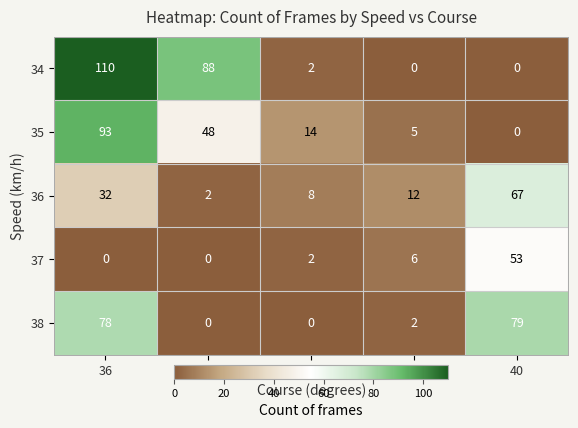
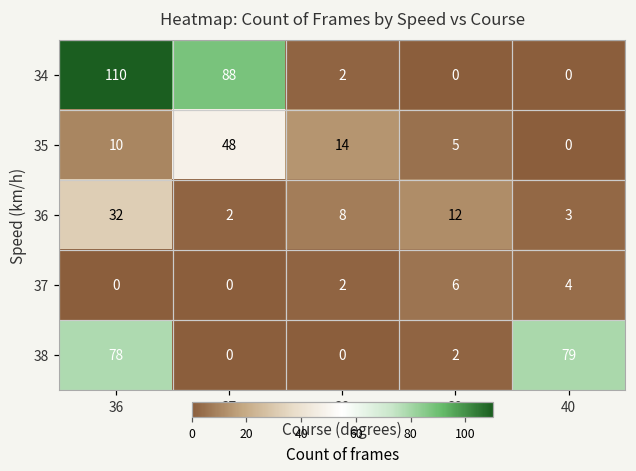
35, 36: 93 -> 10
36, 40: 67 -> 3
37, 40: 53 -> 4
